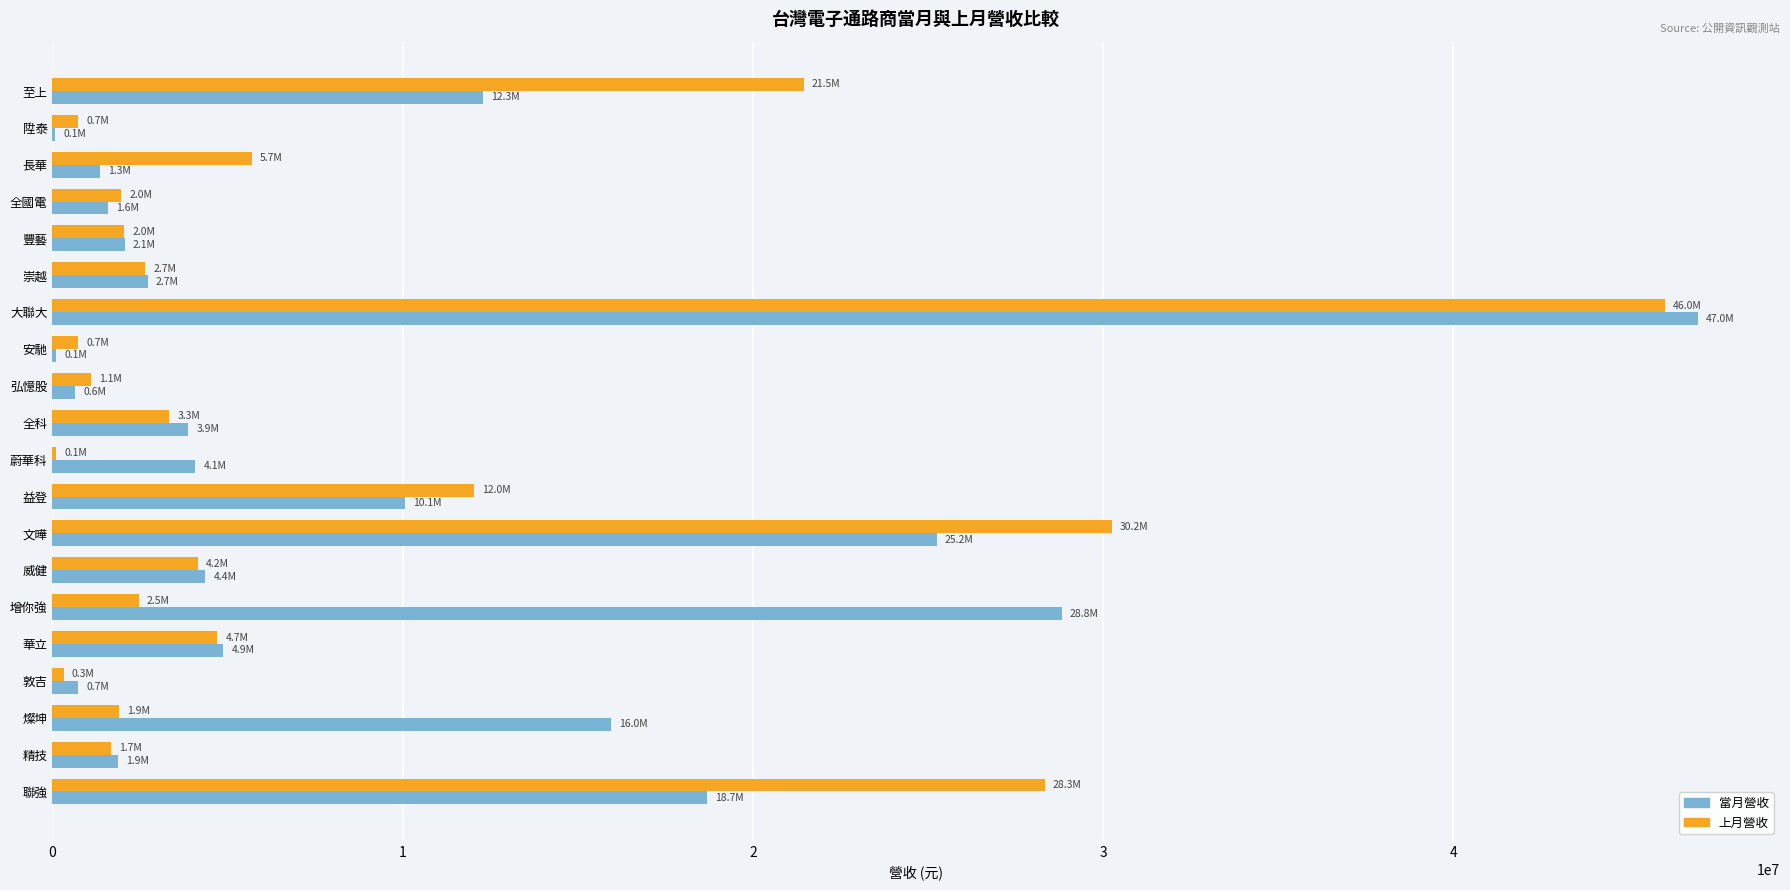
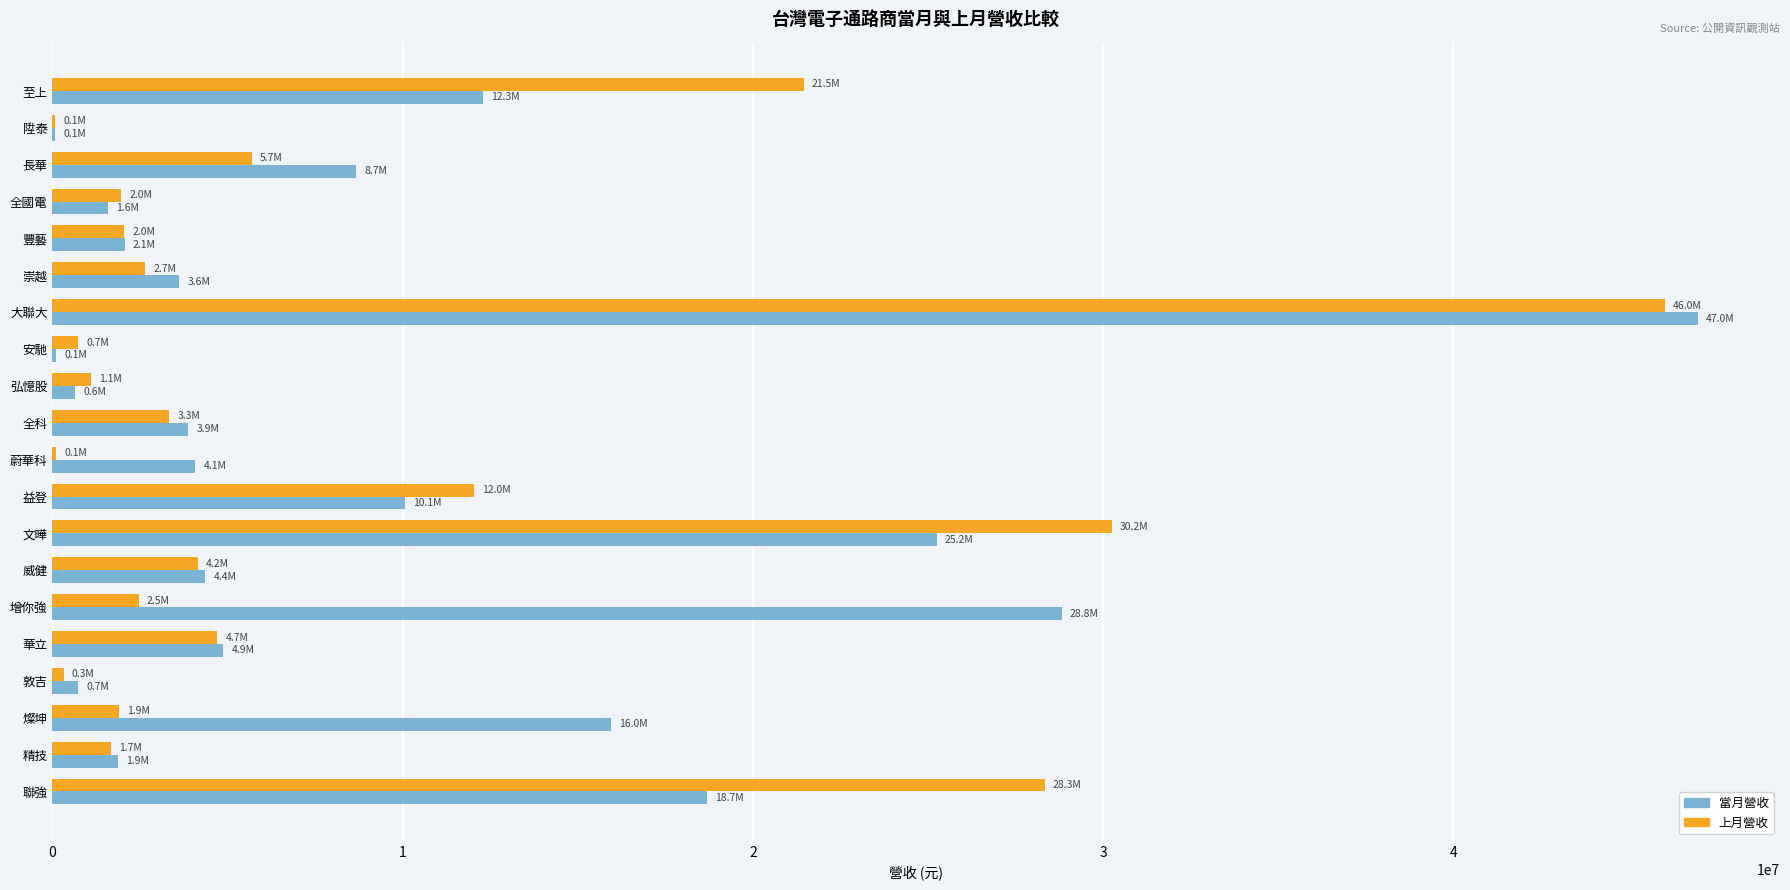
上月營收, 陞泰: 0.7M -> 0.1M
當月營收, 長華: 1.3M -> 8.7M
當月營收, 崇越: 2.7M -> 3.6M
